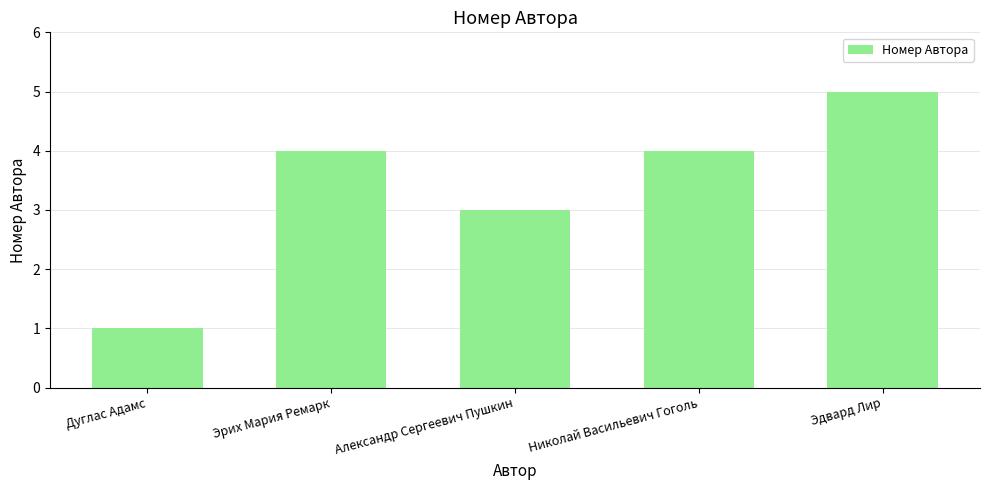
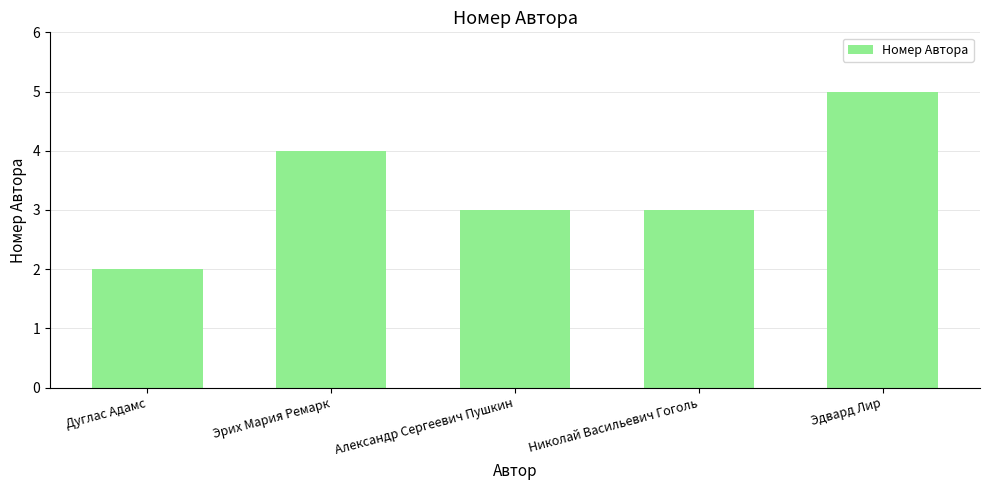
Дуглас Адамс: 1 -> 2
Николай Васильевич Гоголь: 4 -> 3
